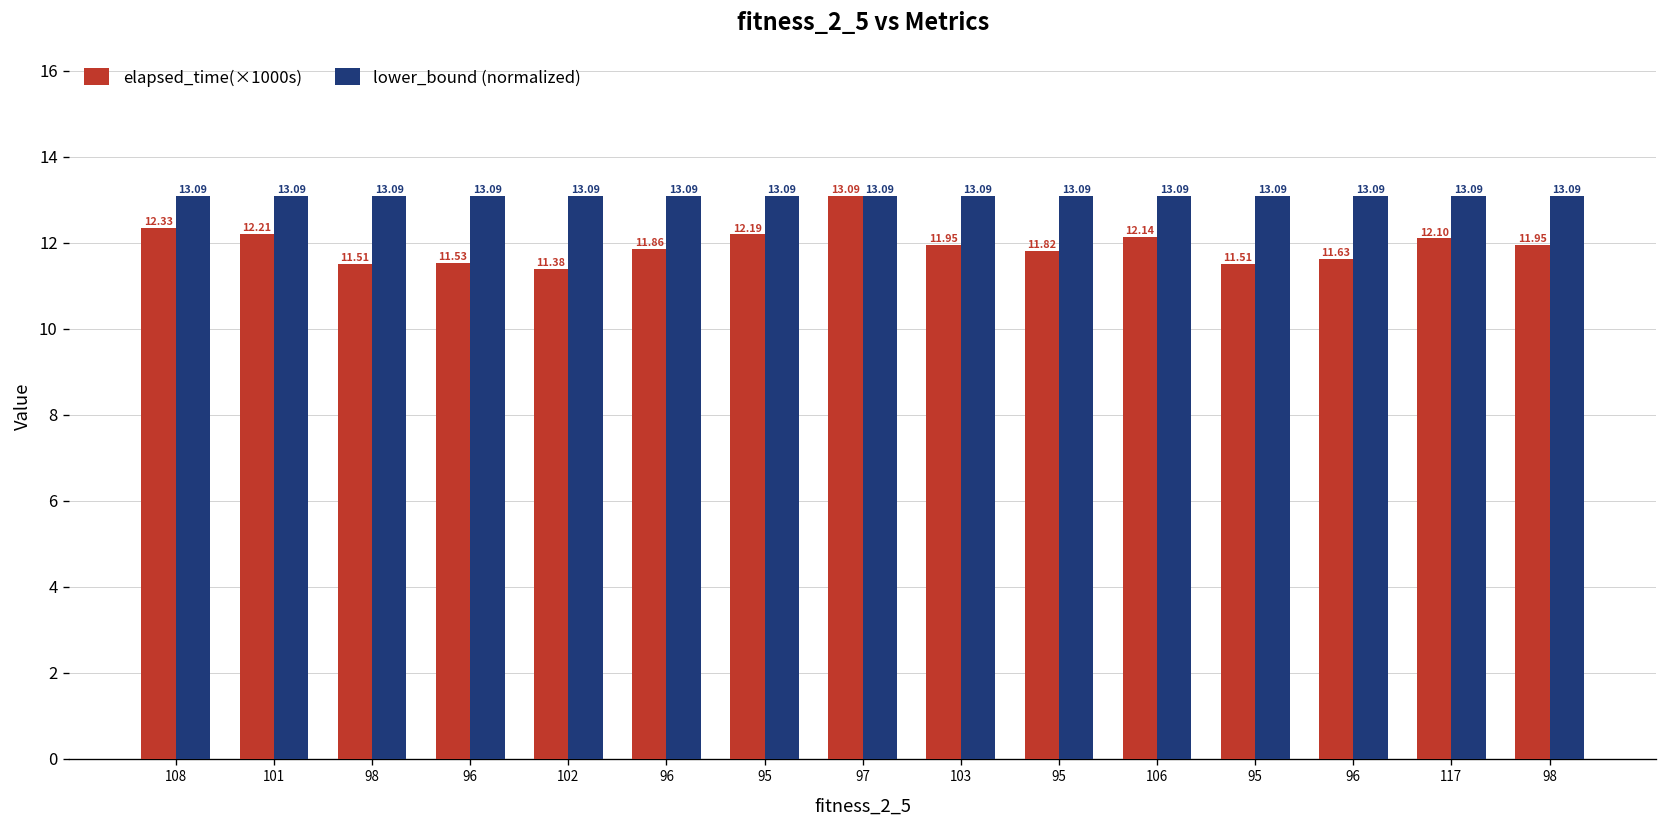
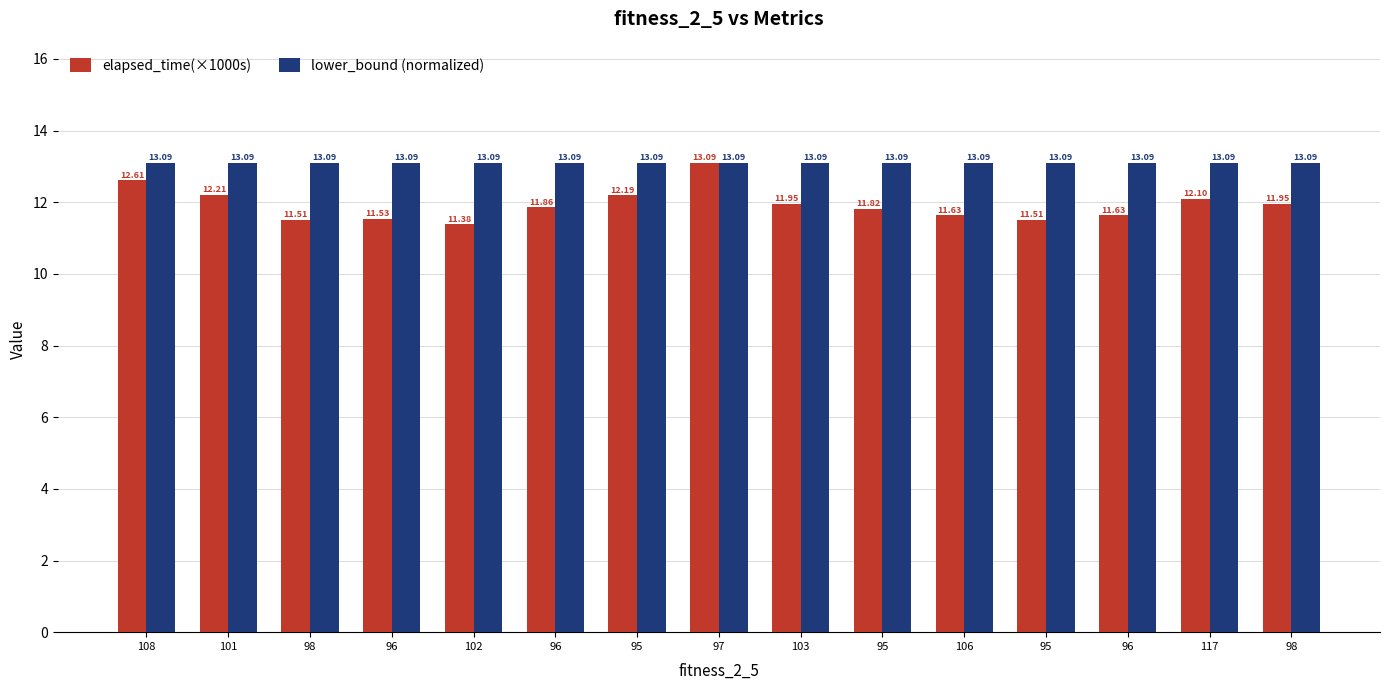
elapsed_time(×1000s), 108: 12.33 -> 12.61
elapsed_time(×1000s), 106: 12.14 -> 11.63
